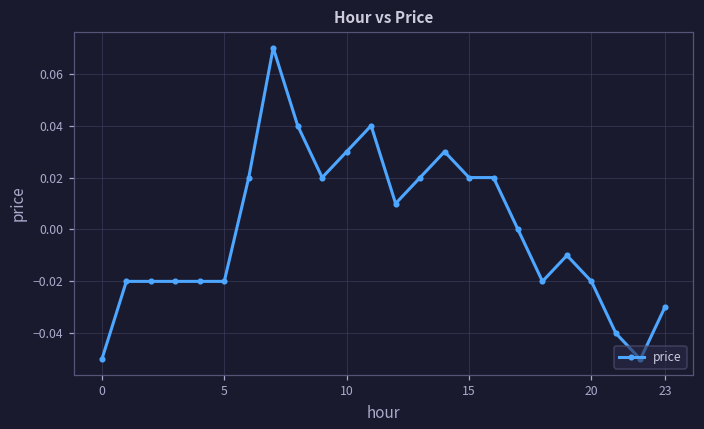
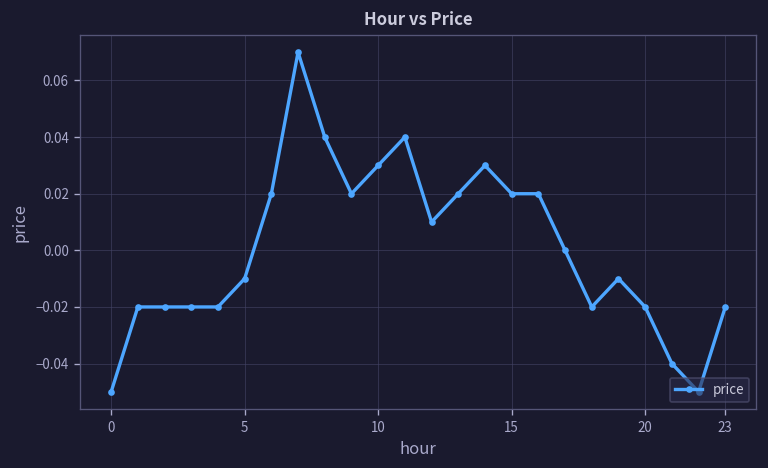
5: -0.02 -> -0.01
23: -0.03 -> -0.02
